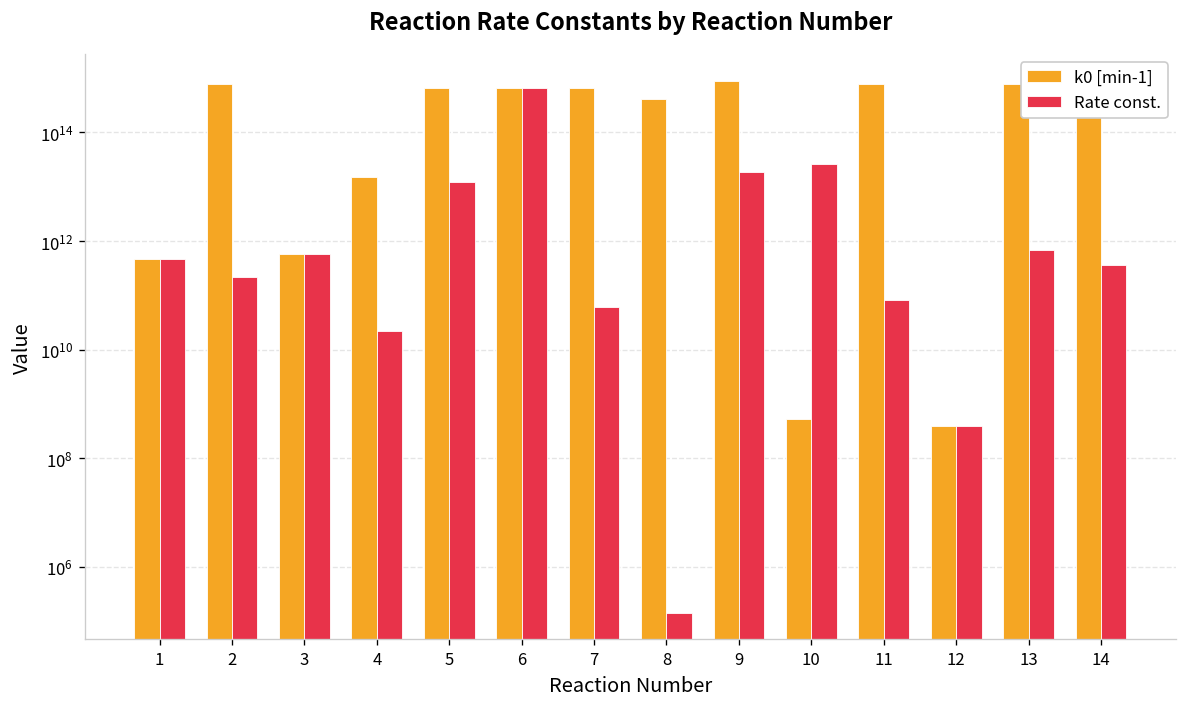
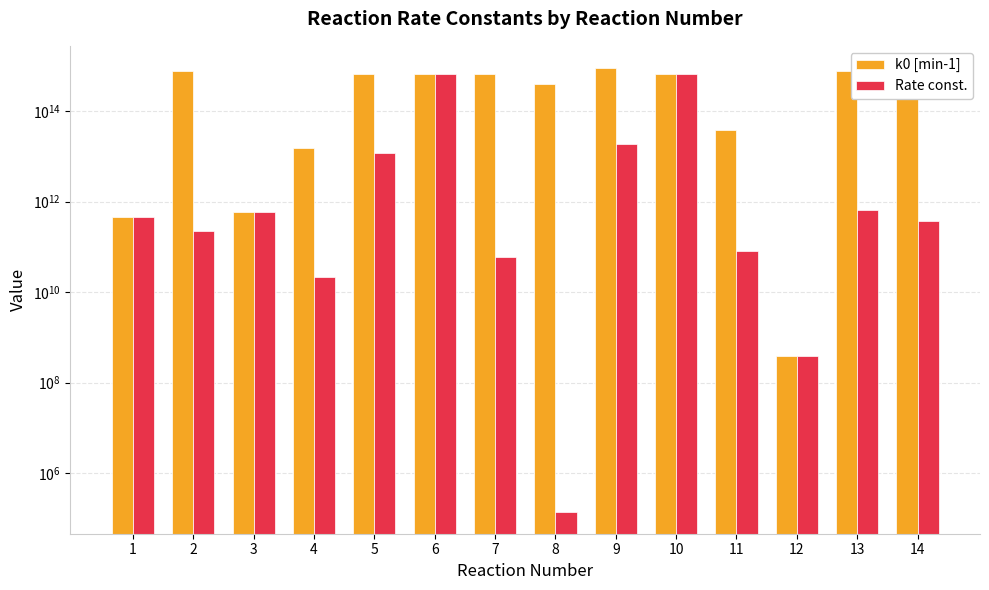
k0 [min-1], 10: 500000000 -> 700000000000000
Rate const., 10: 30000000000000 -> 700000000000000
k0 [min-1], 11: 800000000000000 -> 40000000000000
